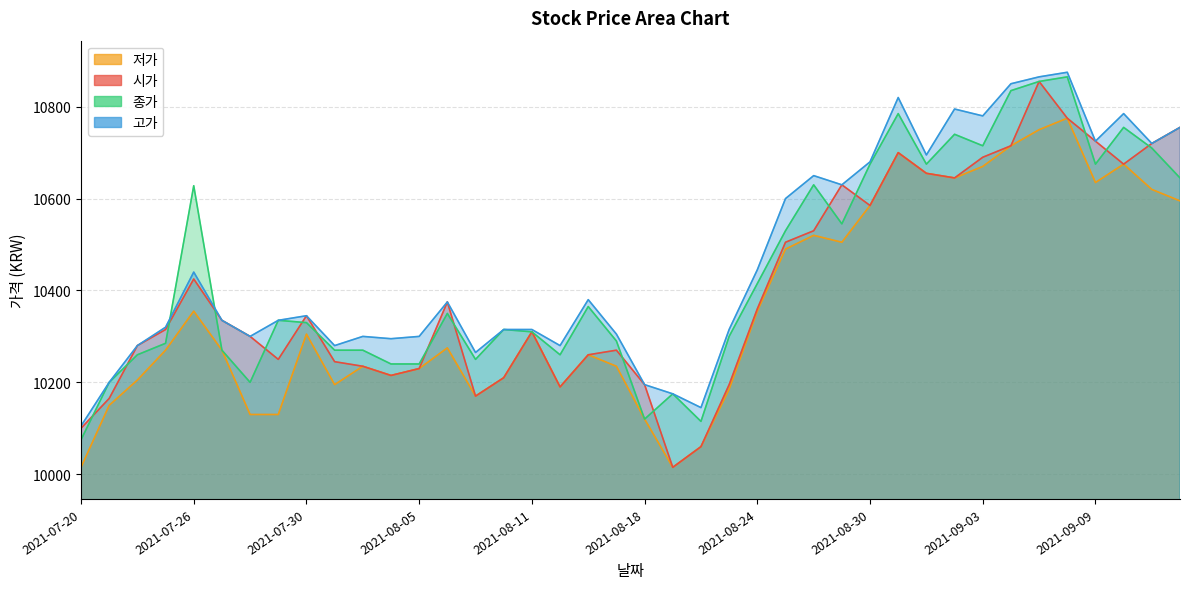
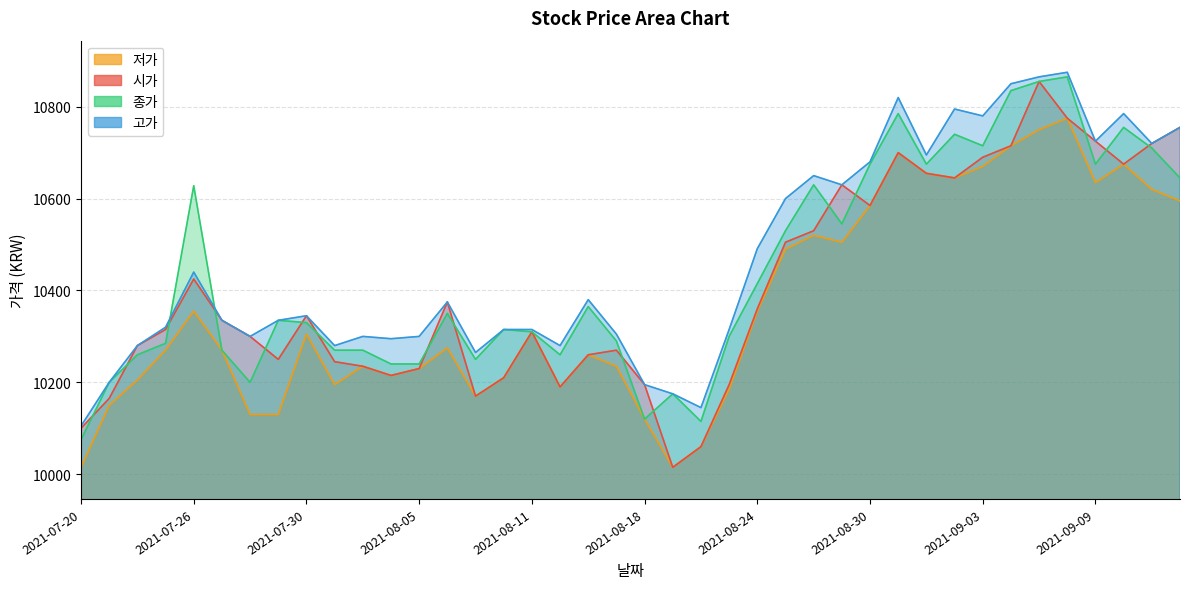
고가, 2021-08-24: 10450 -> 10490
